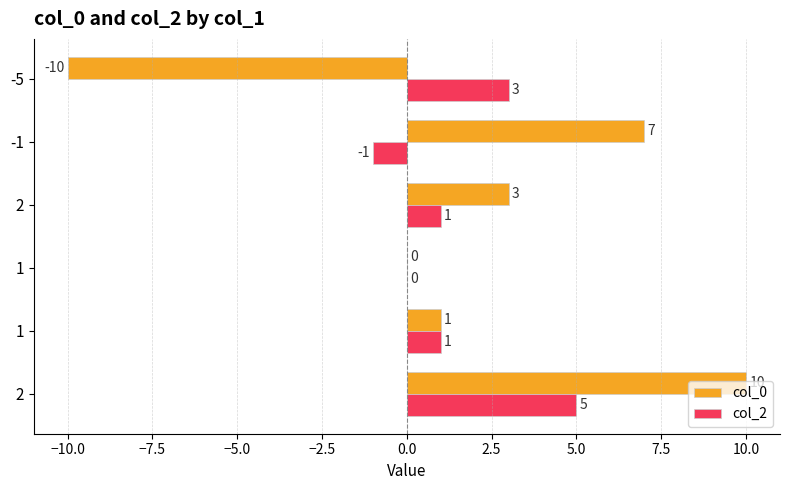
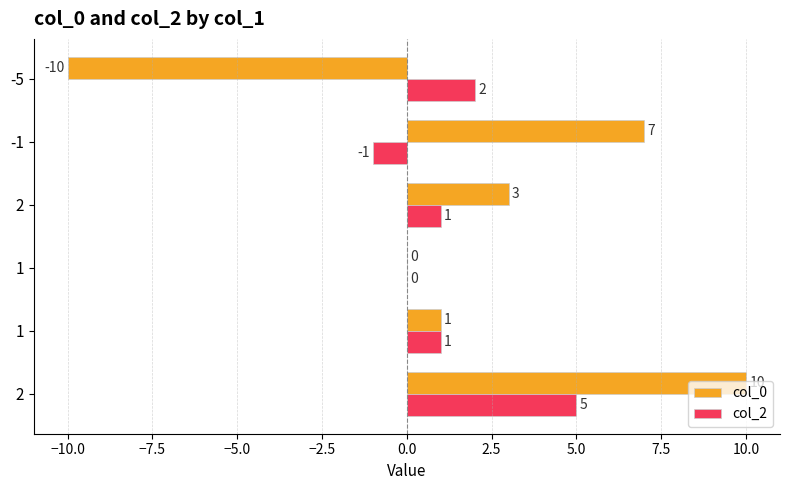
col_2, -5: 3 -> 2
